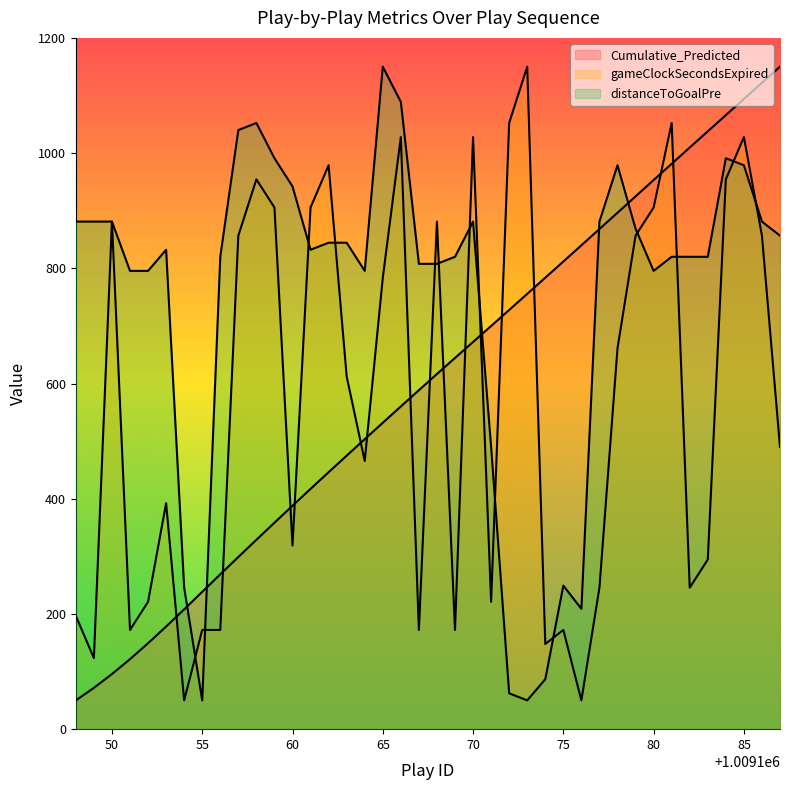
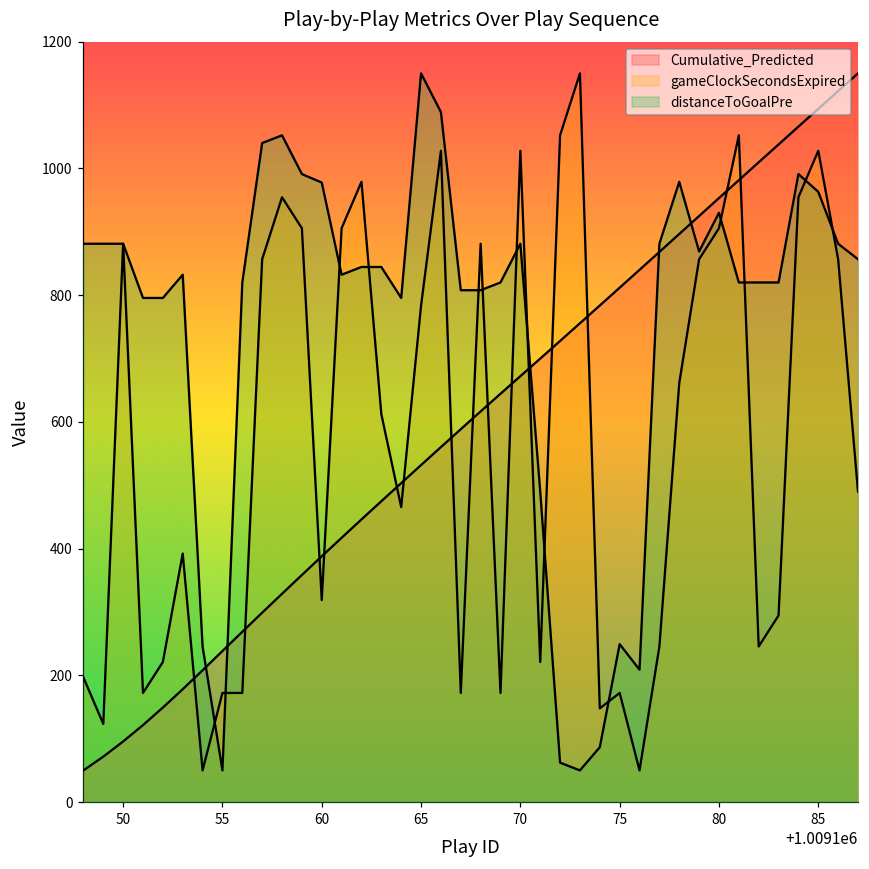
distanceToGoalPre, 60: 940 -> 980
distanceToGoalPre, 80: 800 -> 930
distanceToGoalPre, 85: 980 -> 960
